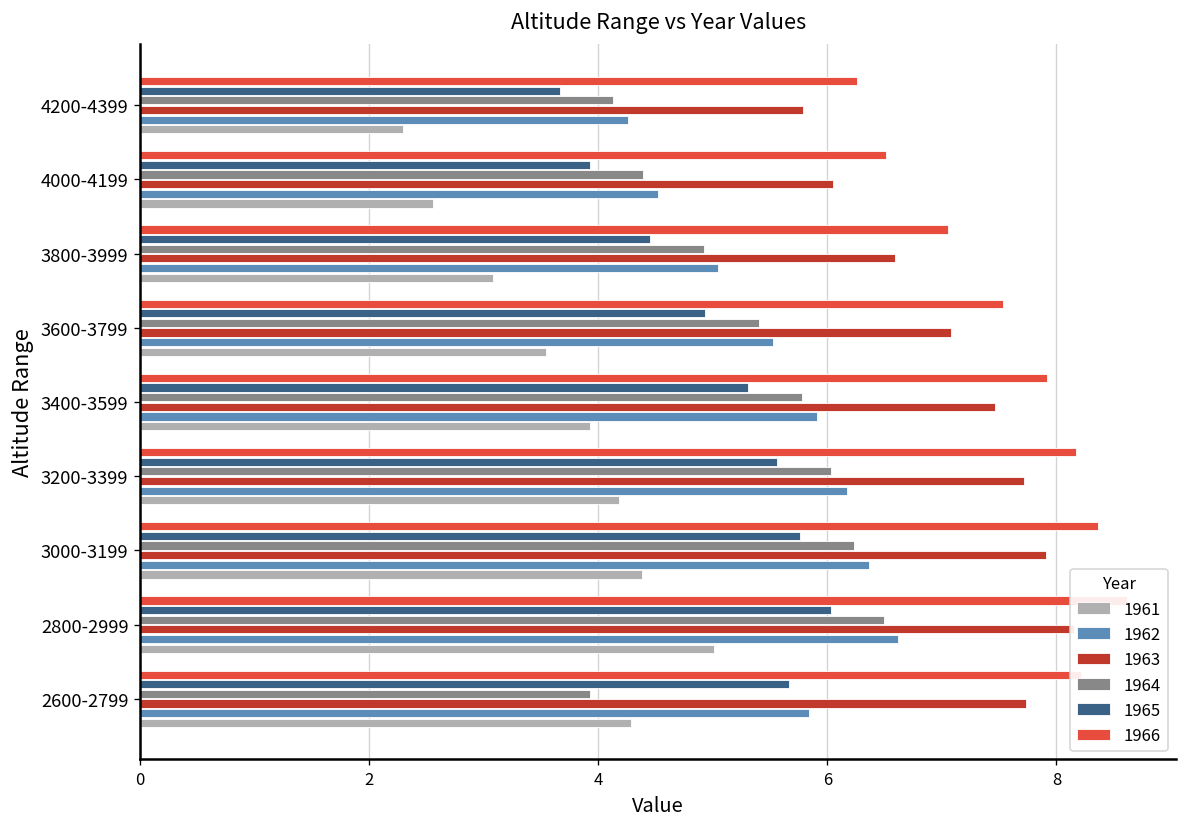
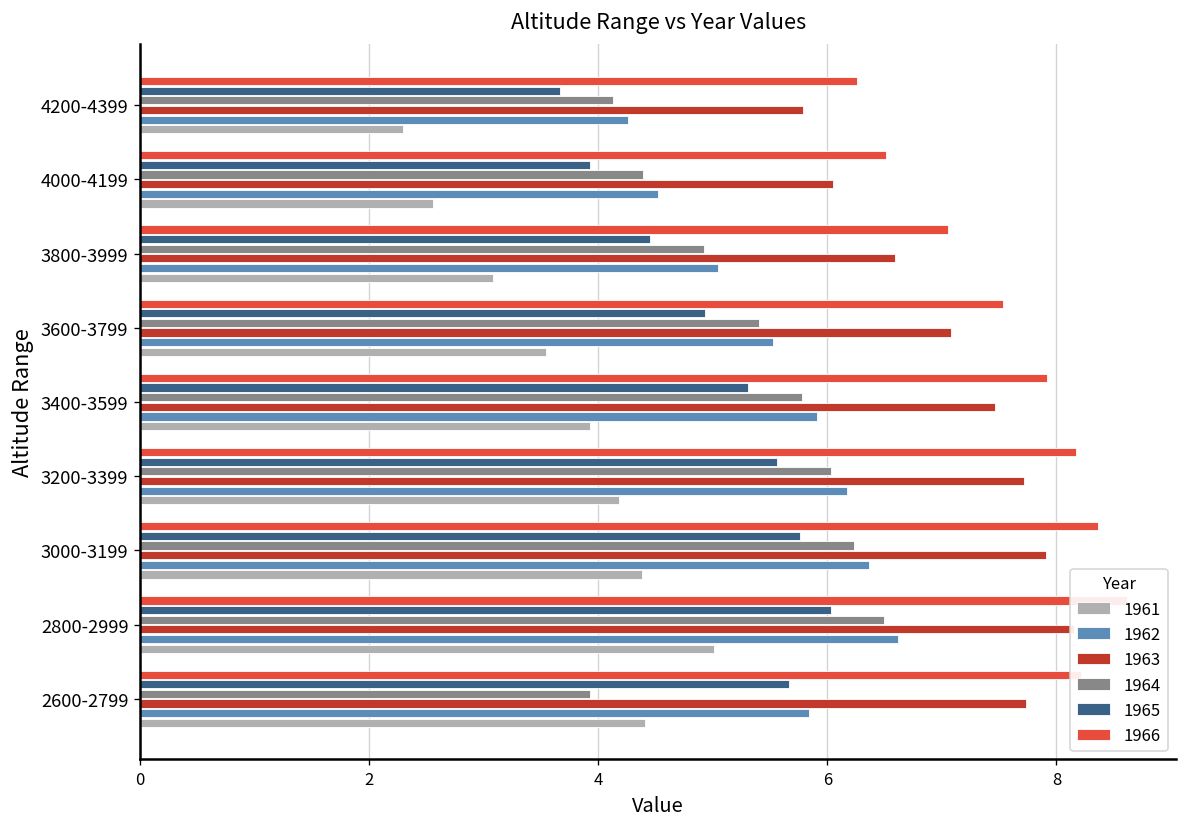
1961, 2600-2799: 4.3 -> 4.4
